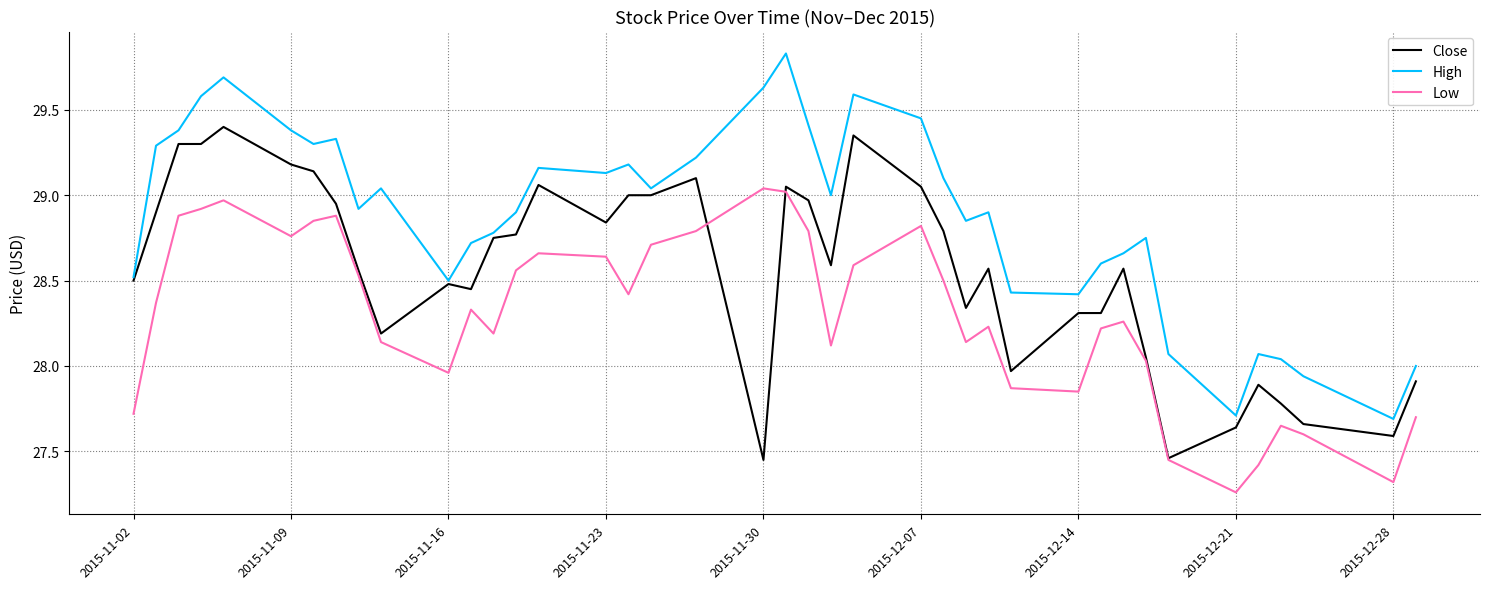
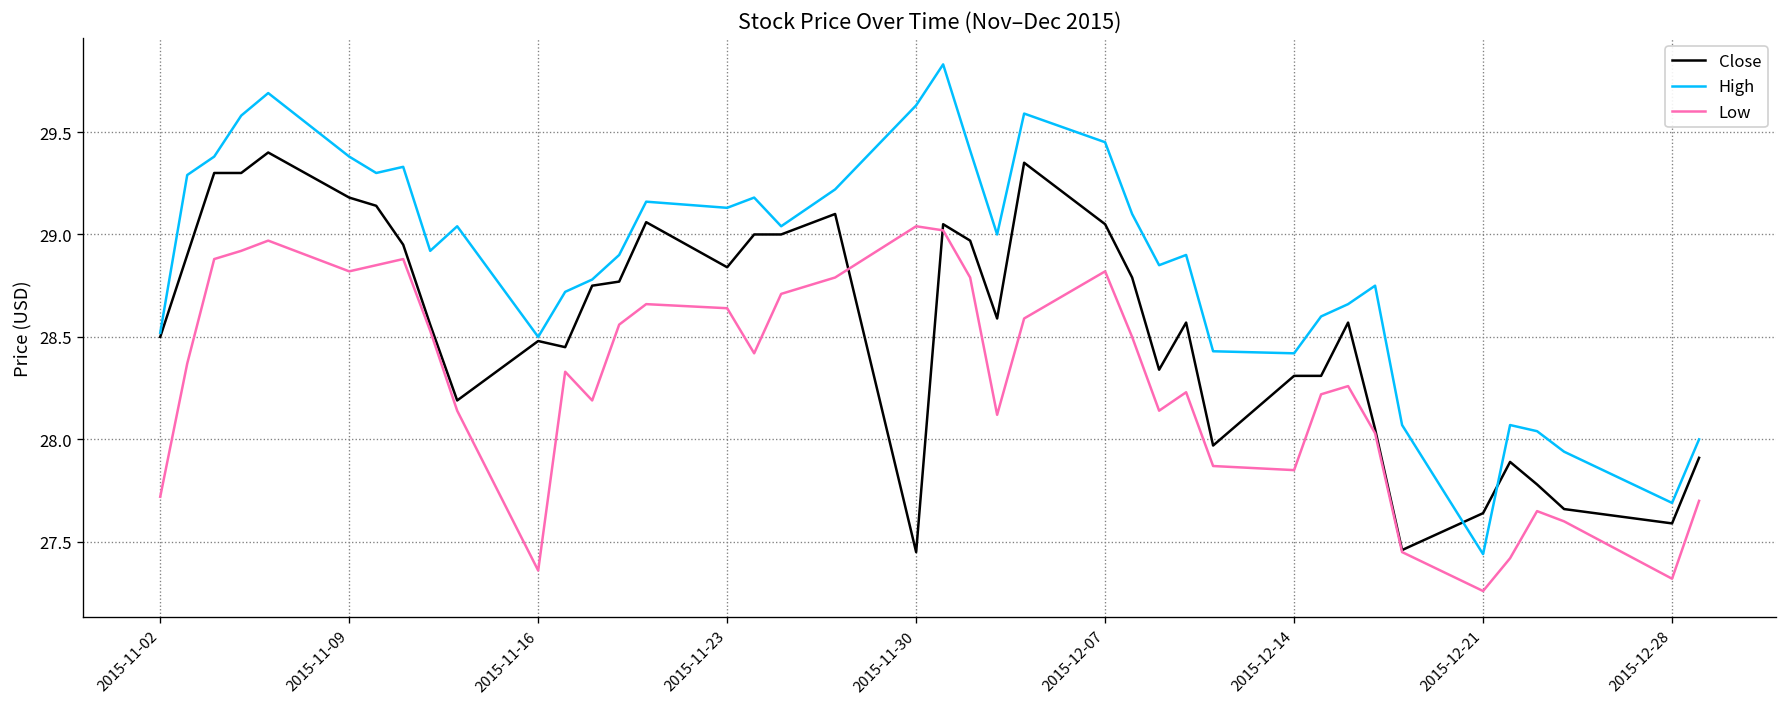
Low, 2015-11-09: 28.76 -> 28.82
Low, 2015-11-16: 27.96 -> 27.36
High, 2015-12-21: 27.71 -> 27.44
